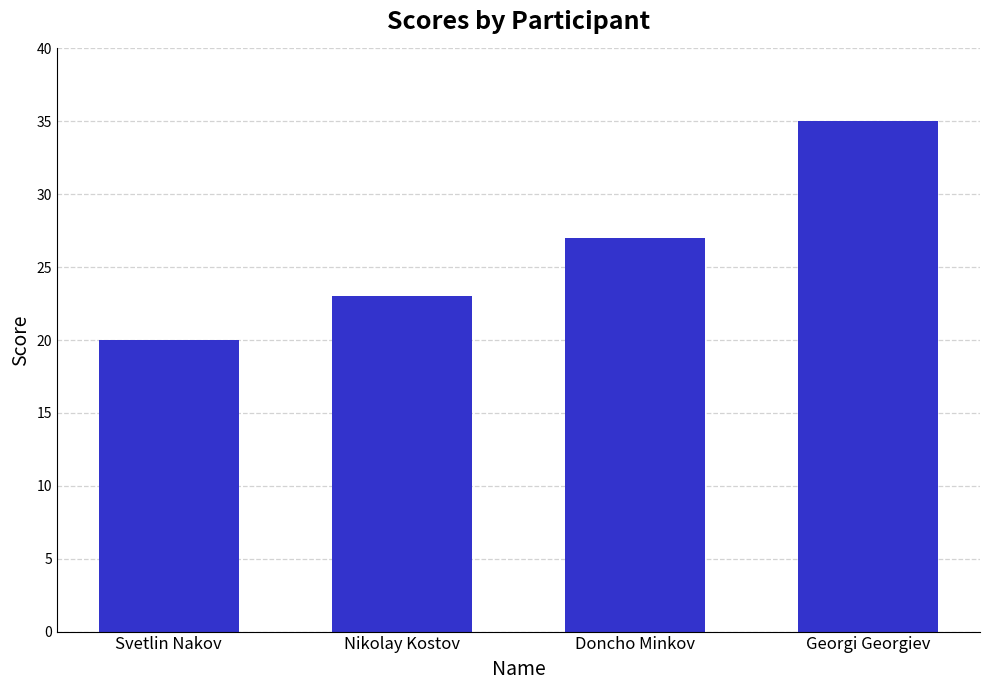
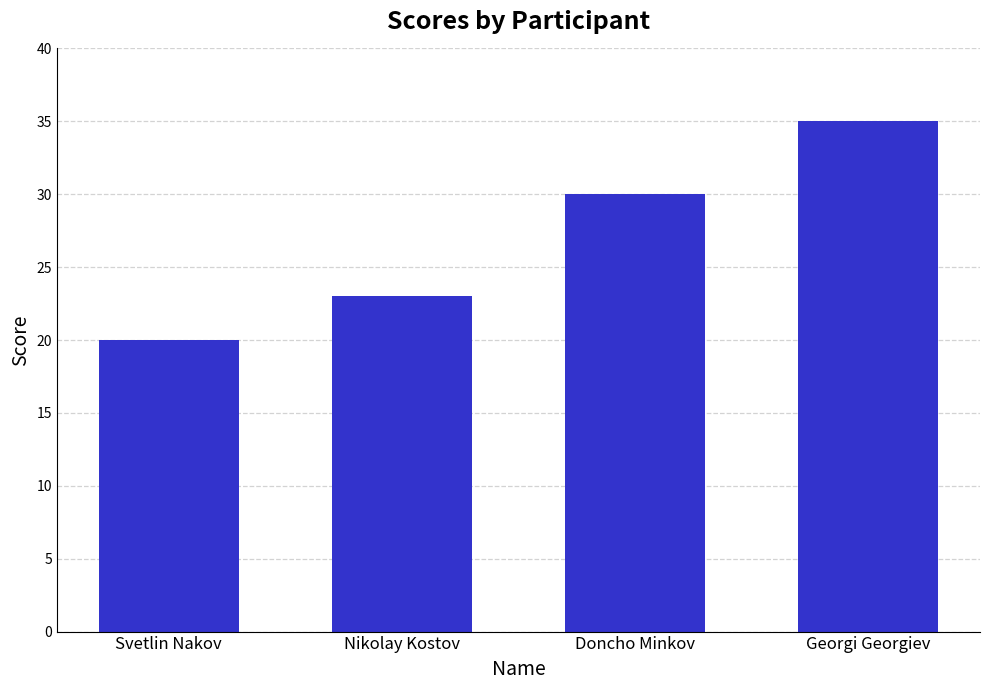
Doncho Minkov: 27 -> 30
